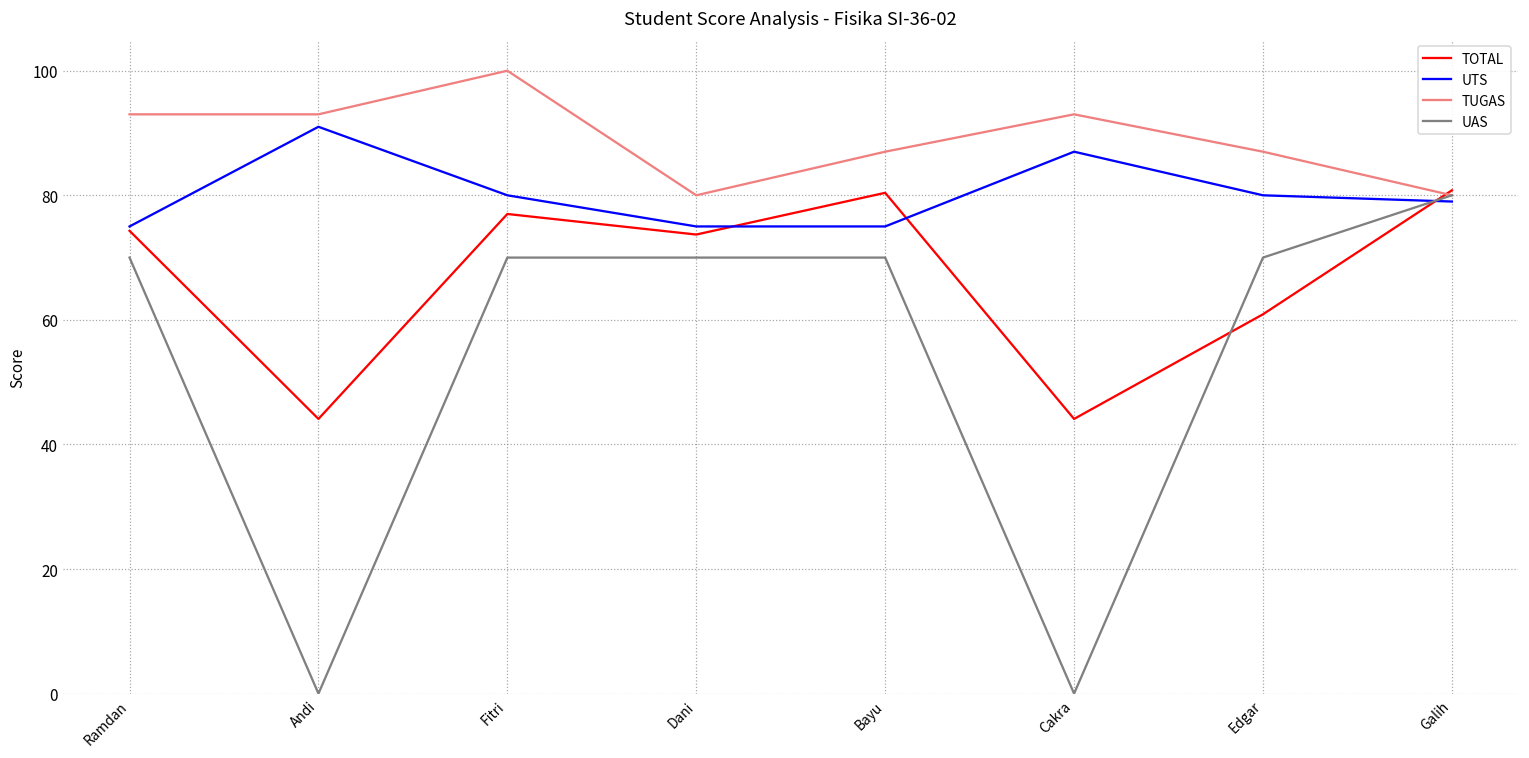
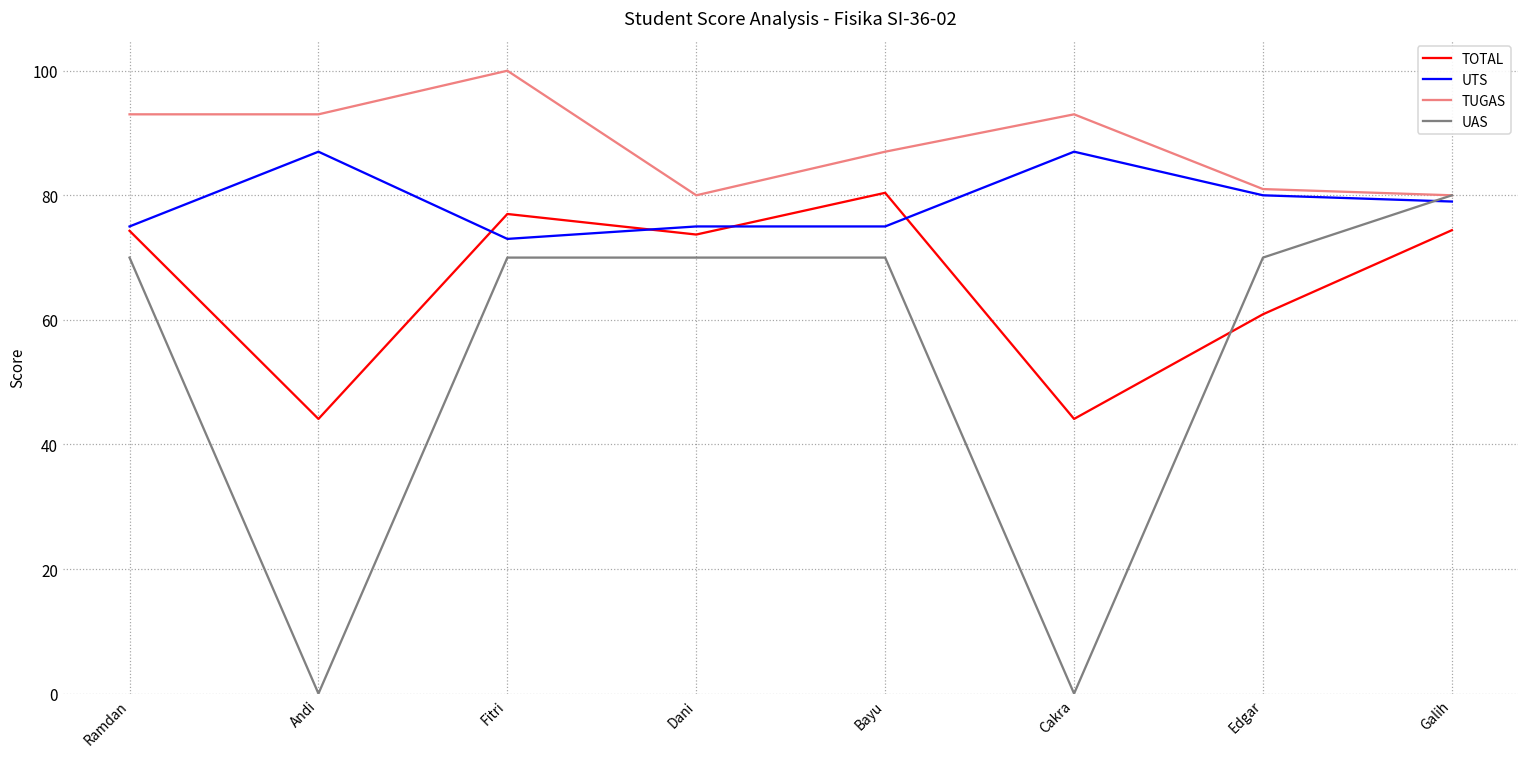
UTS, Andi: 91 -> 87
UTS, Fitri: 80 -> 73
TUGAS, Edgar: 87 -> 81
TOTAL, Galih: 81 -> 74
